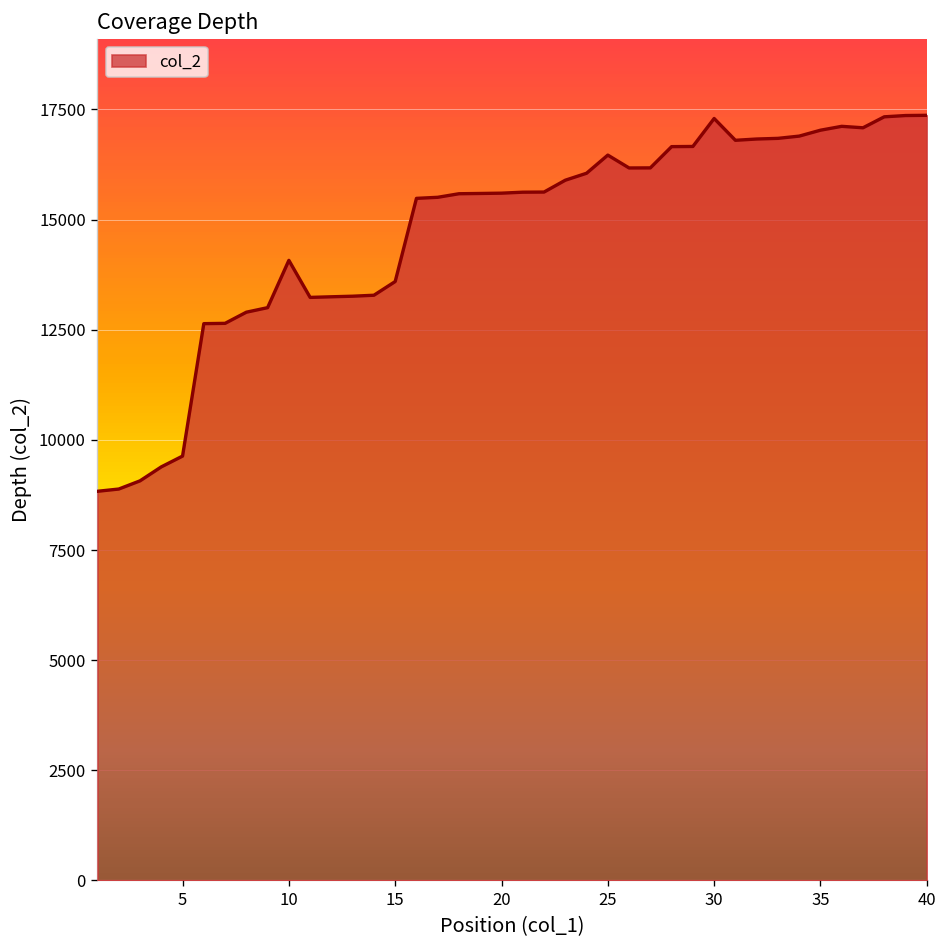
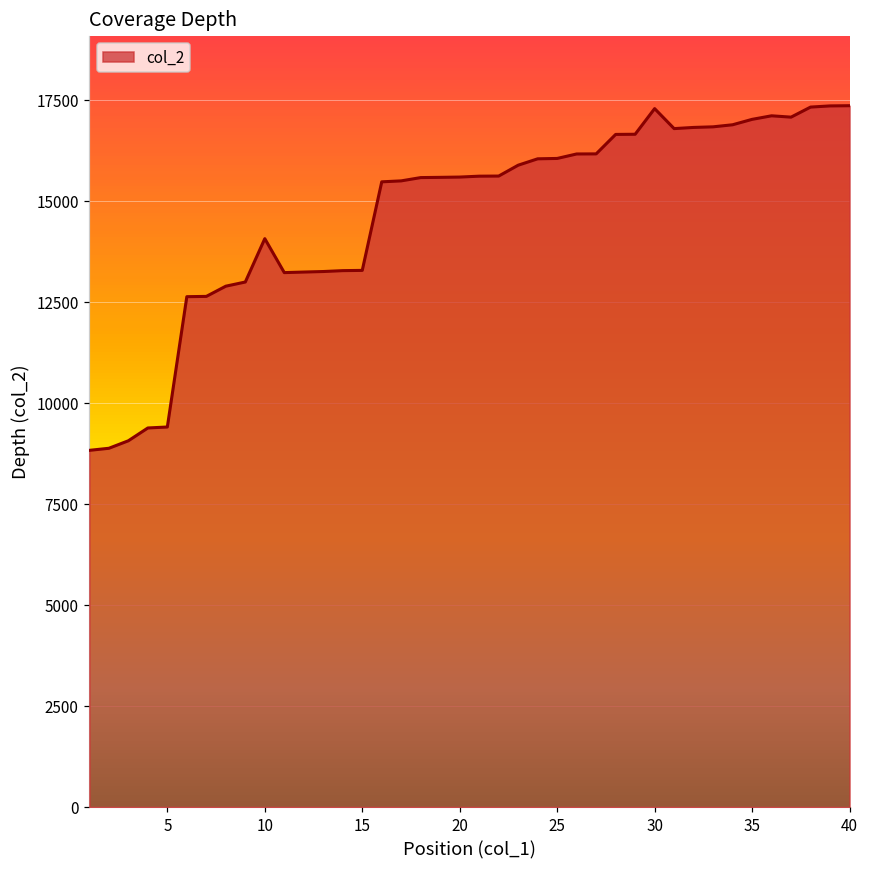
5: 9600 -> 9400
15: 13600 -> 13300
25: 16500 -> 16100
